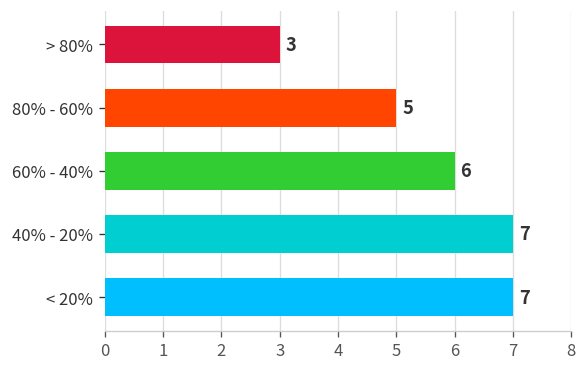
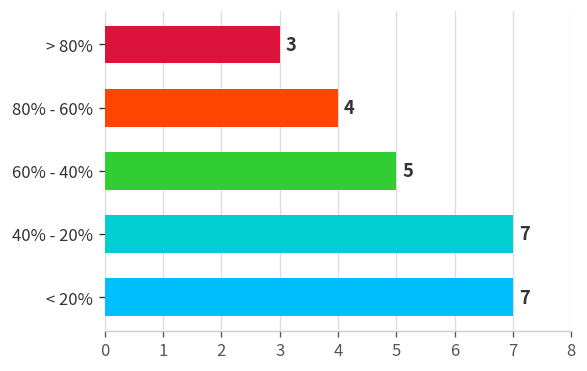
80% - 60%: 5 -> 4
60% - 40%: 6 -> 5
